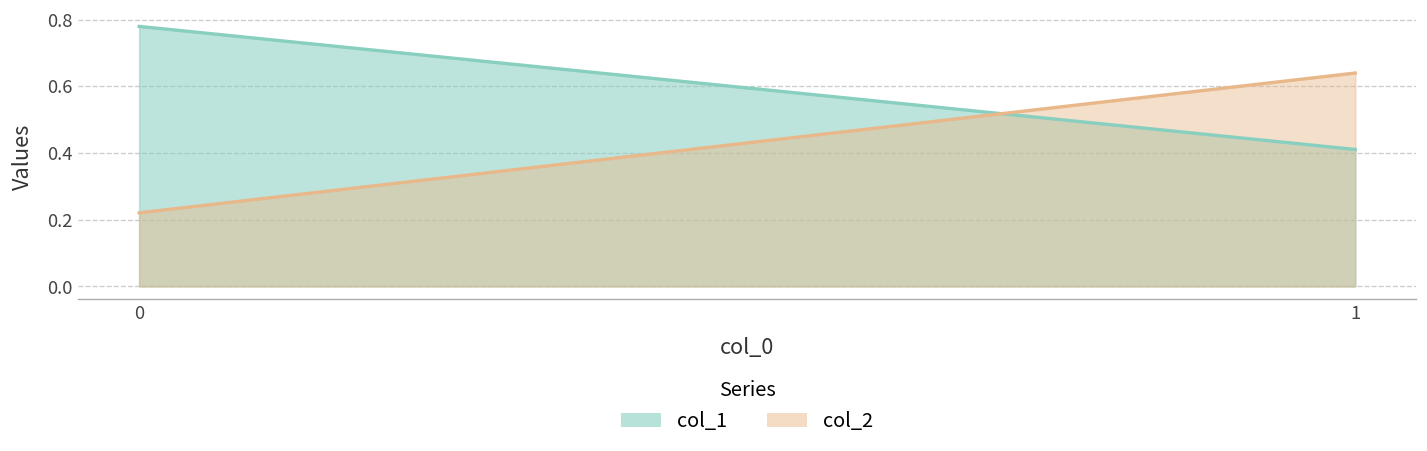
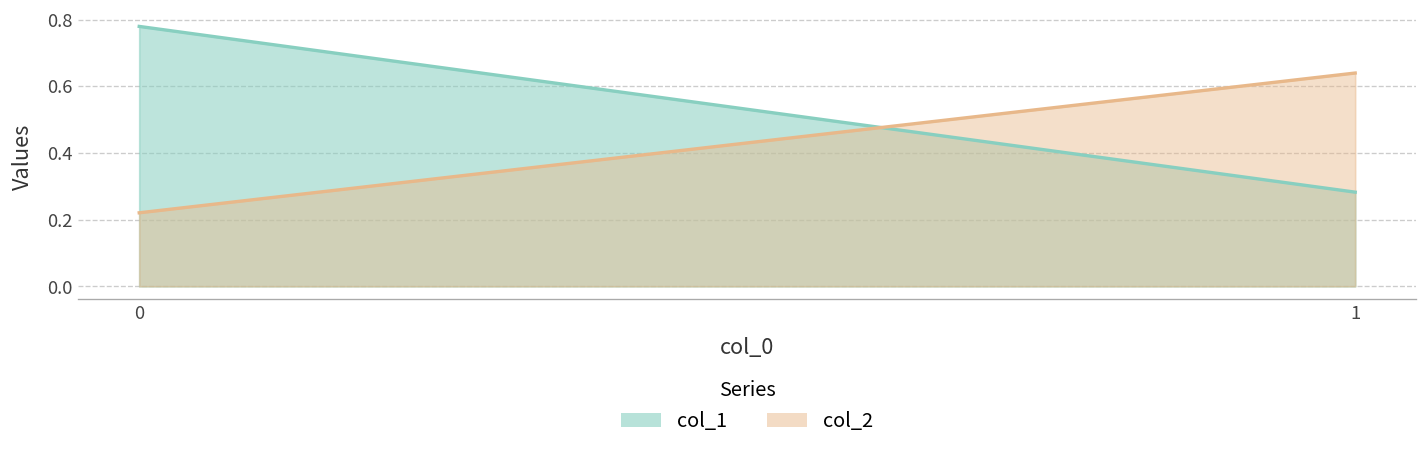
col_1, 1: 0.41 -> 0.28
